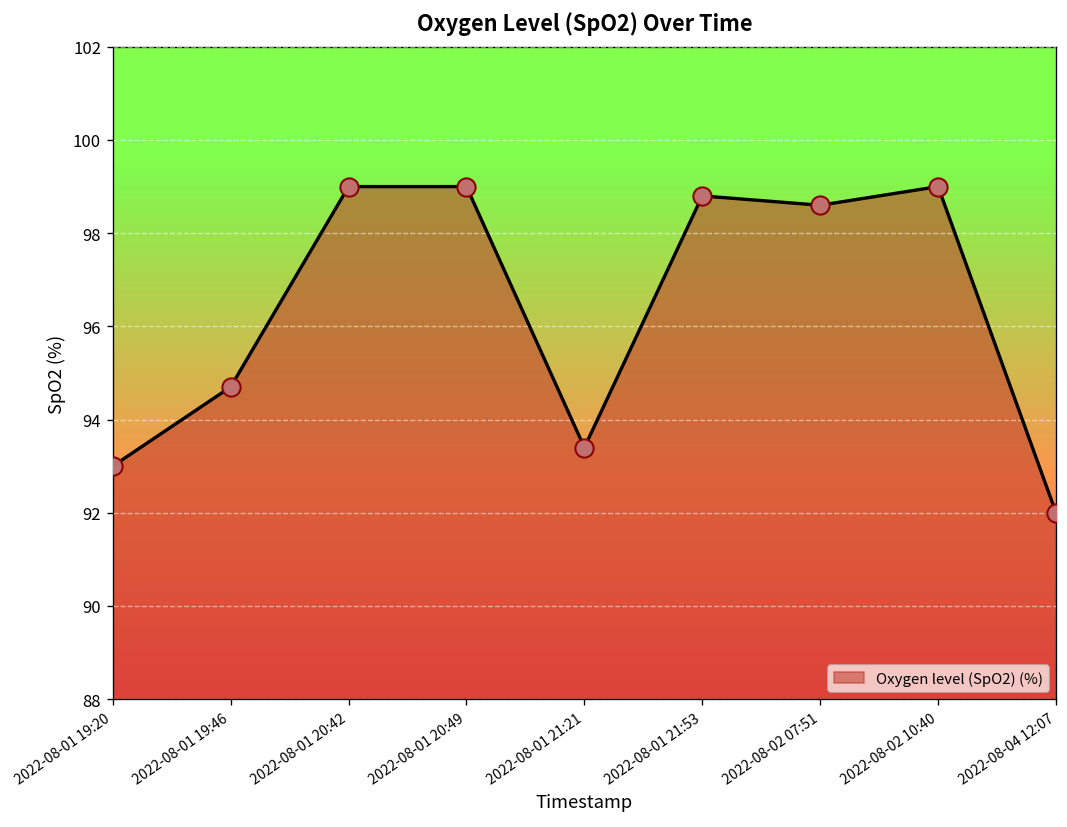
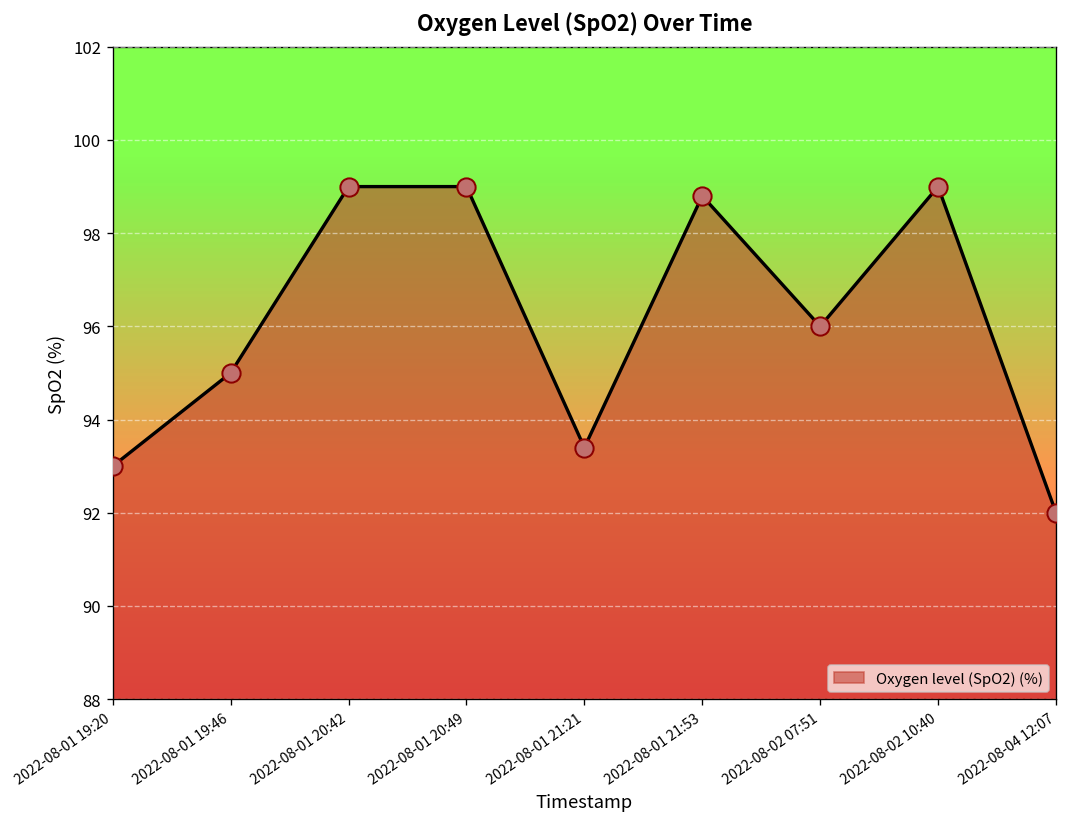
2022-08-01 19:46: 94.7 -> 95.0
2022-08-02 07:51: 98.6 -> 96.0
